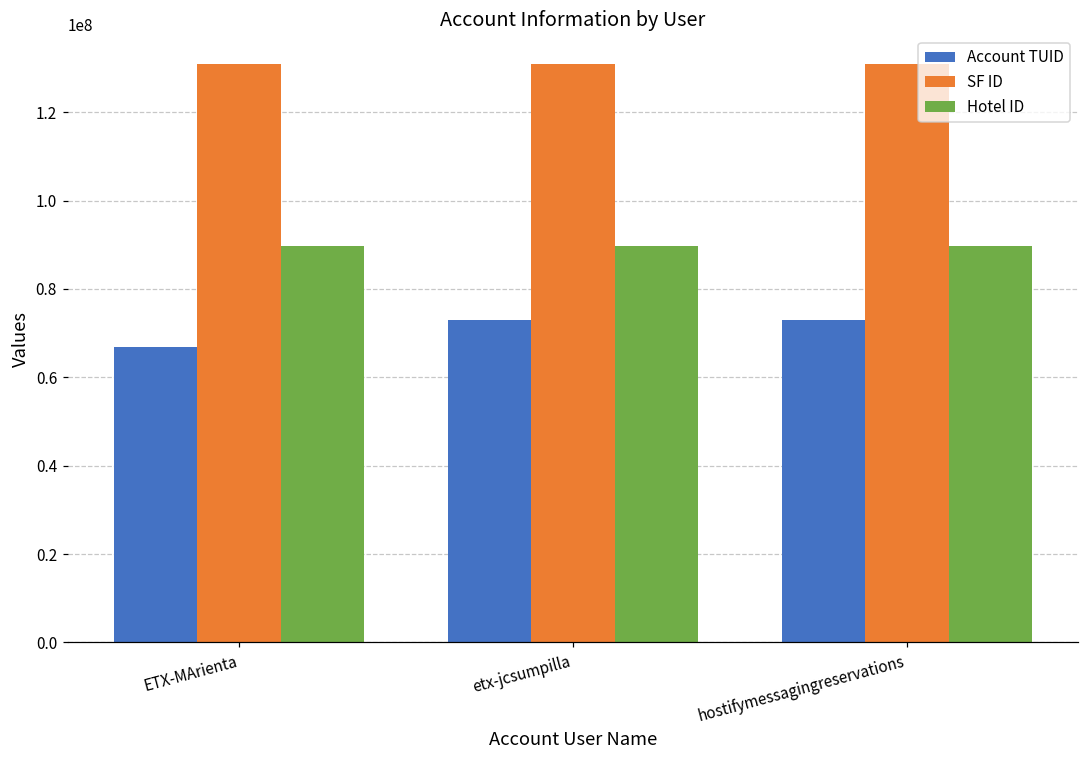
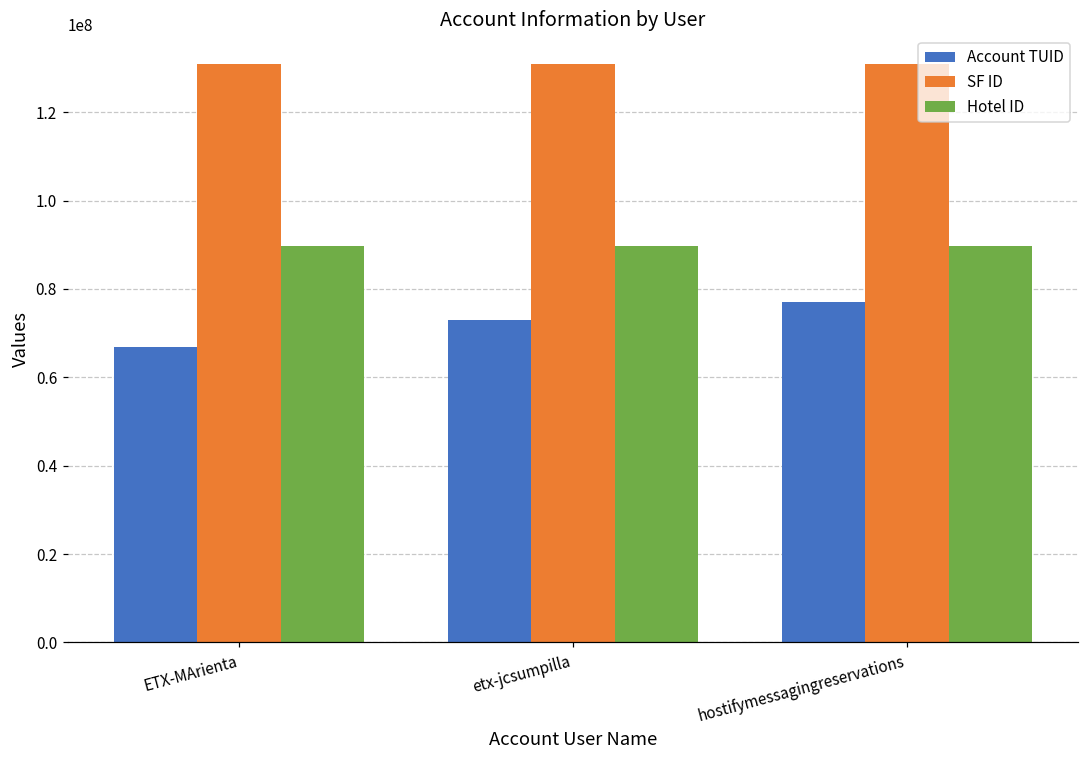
Account TUID, hostifymessagingreservations: 73000000 -> 77000000
